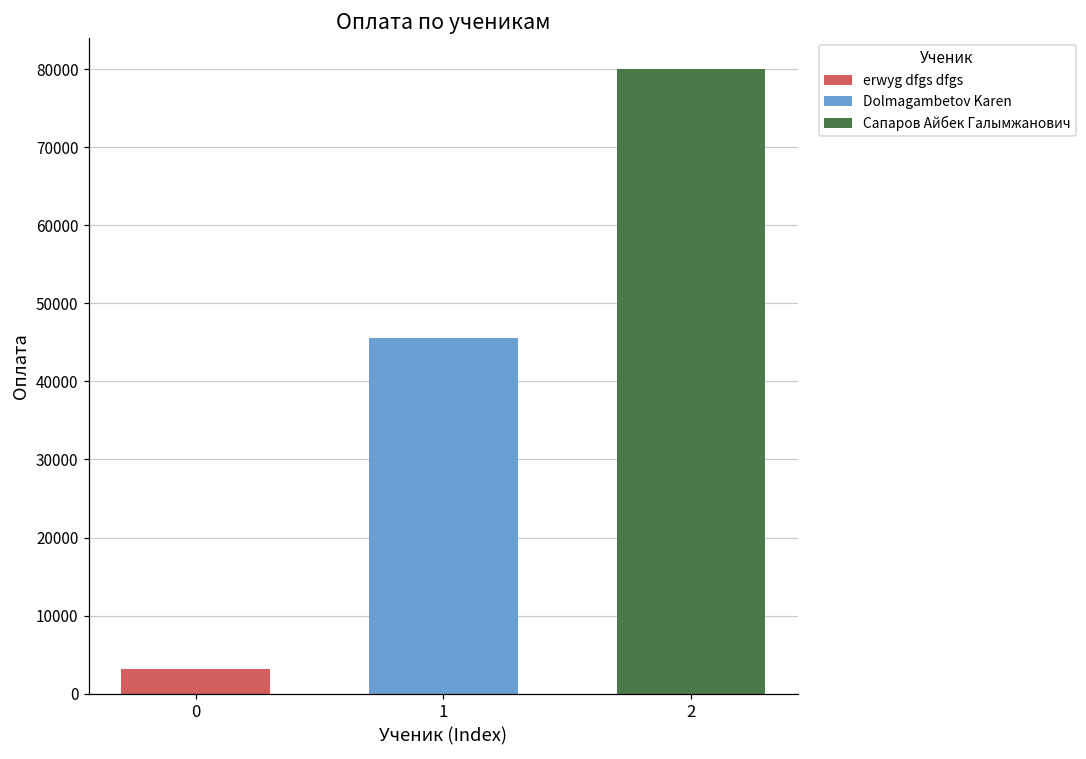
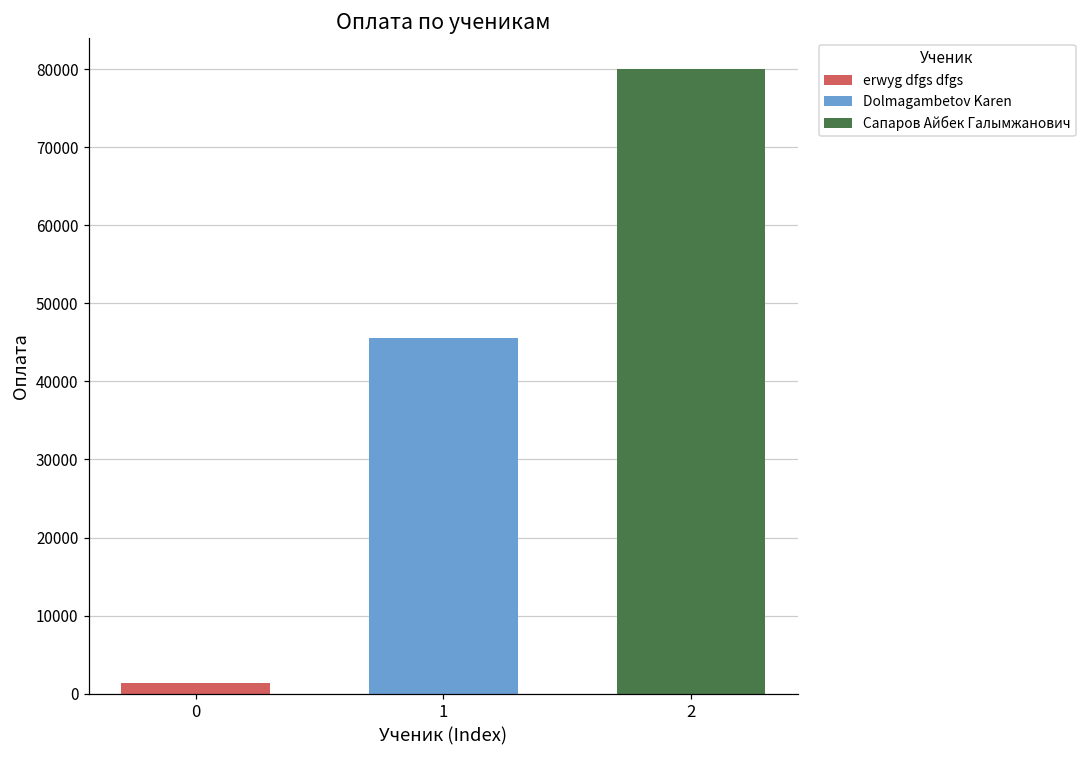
0: 3000 -> 1000
